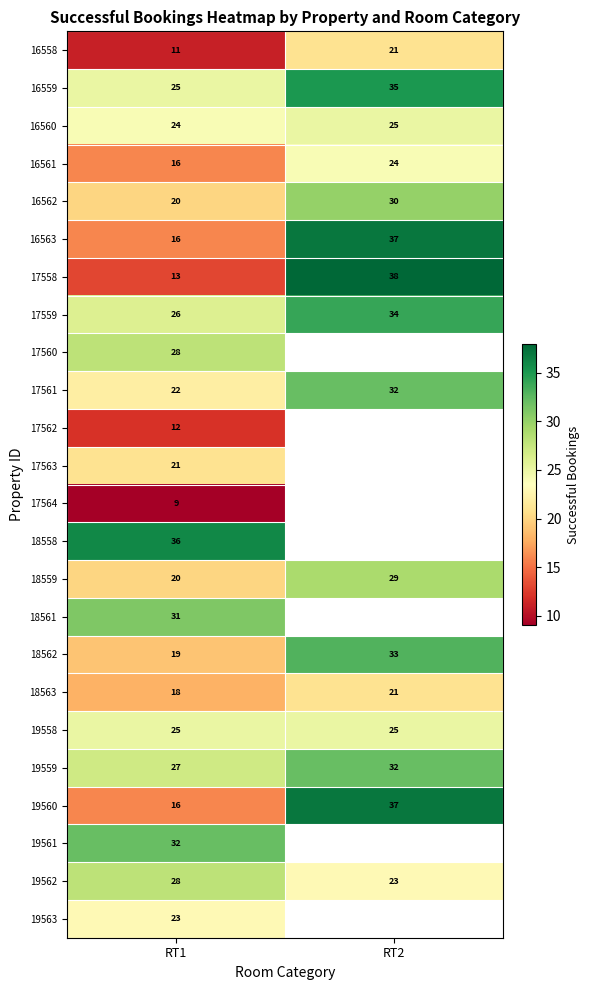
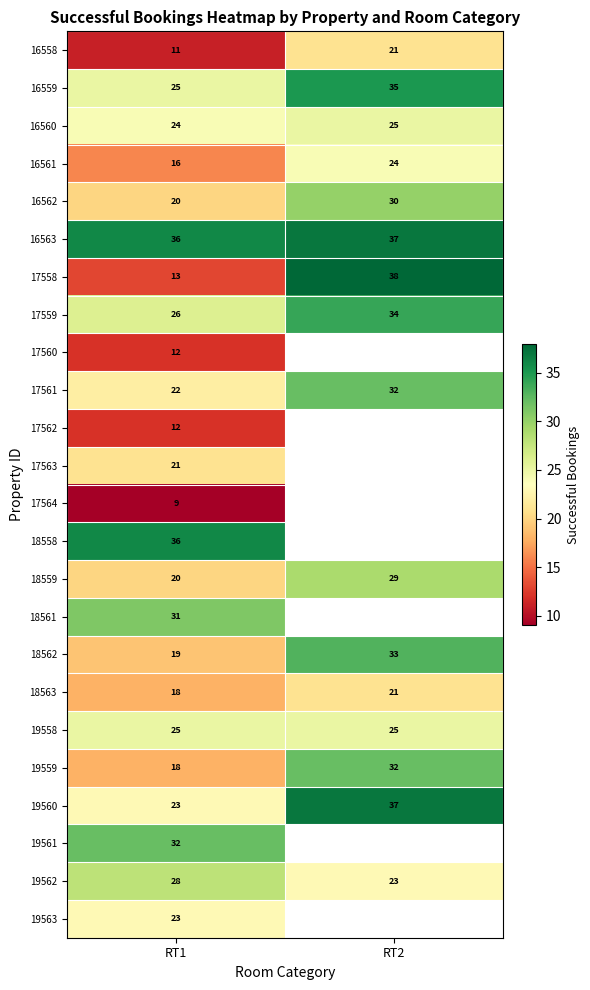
16563, RT1: 16 -> 36
17560, RT1: 28 -> 12
19559, RT1: 27 -> 18
19560, RT1: 16 -> 23
